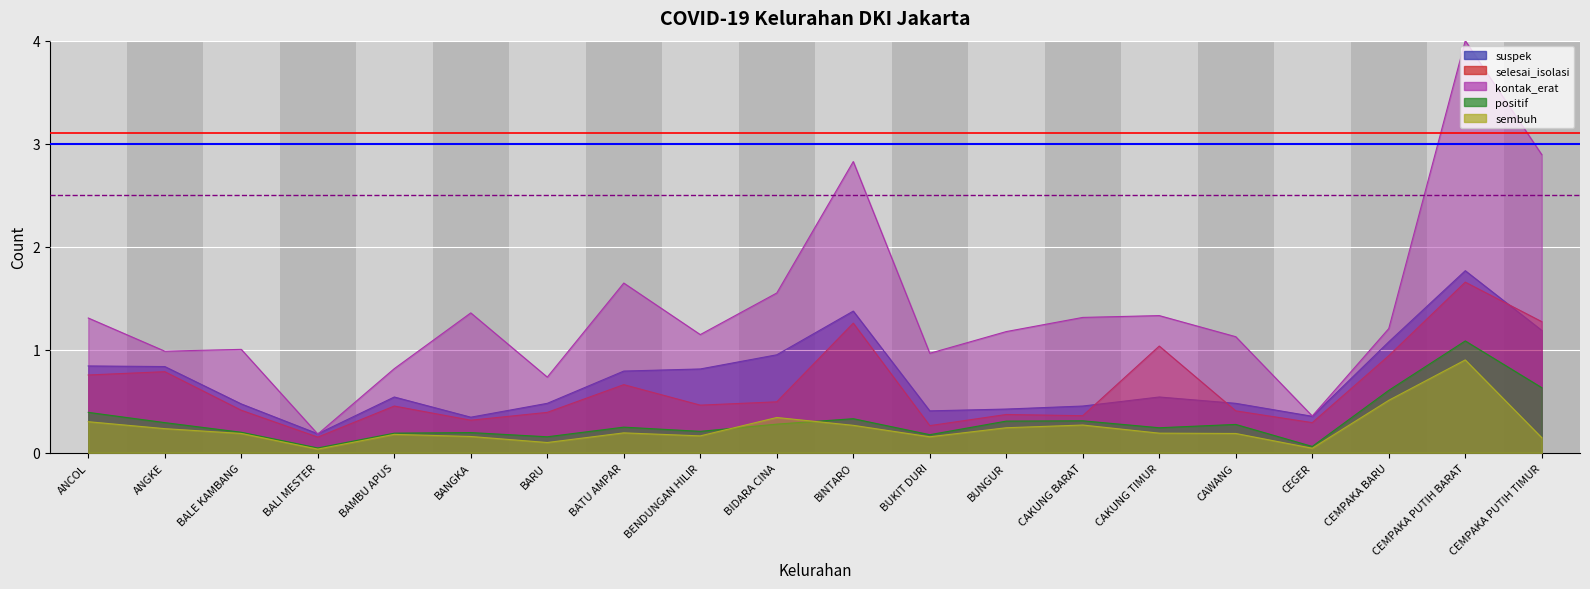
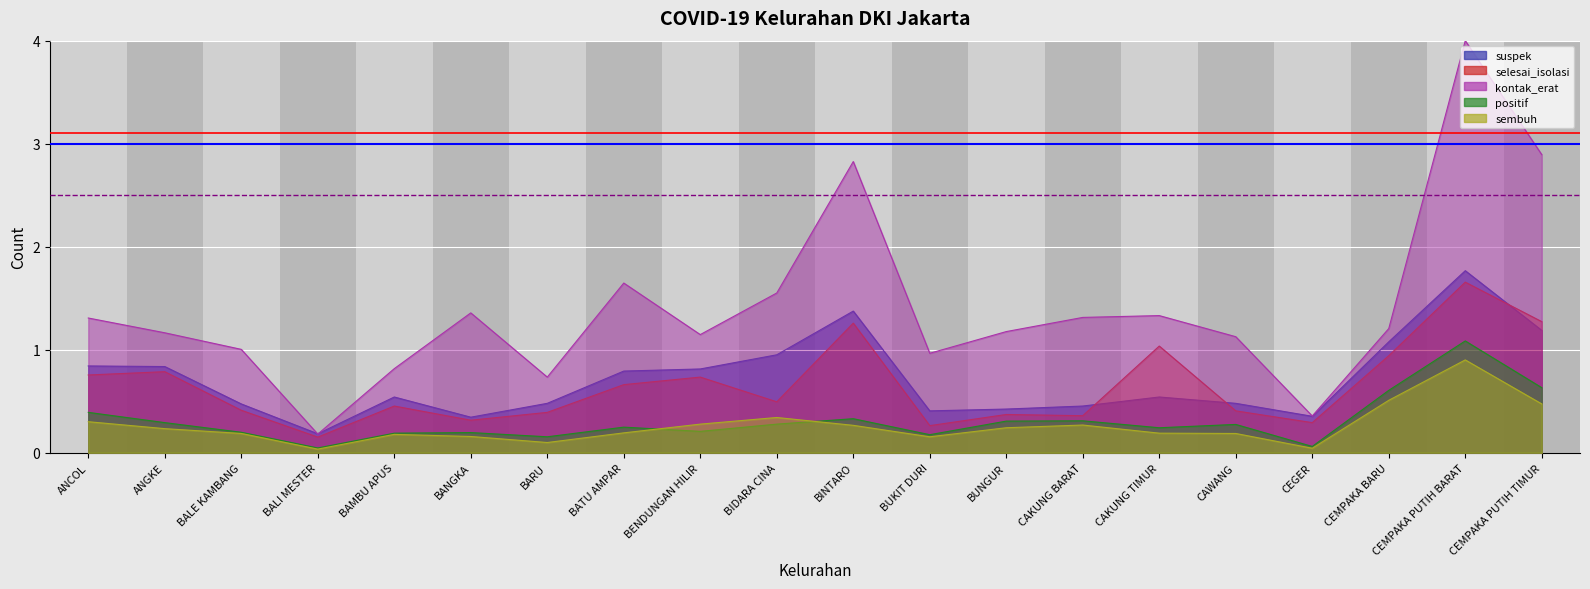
kontak_erat, ANGKE: 0.99 -> 1.16
selesai_isolasi, BENDUNGAN HILIR: 0.46 -> 0.73
sembuh, BENDUNGAN HILIR: 0.16 -> 0.28
sembuh, CEMPAKA PUTIH TIMUR: 0.15 -> 0.47
